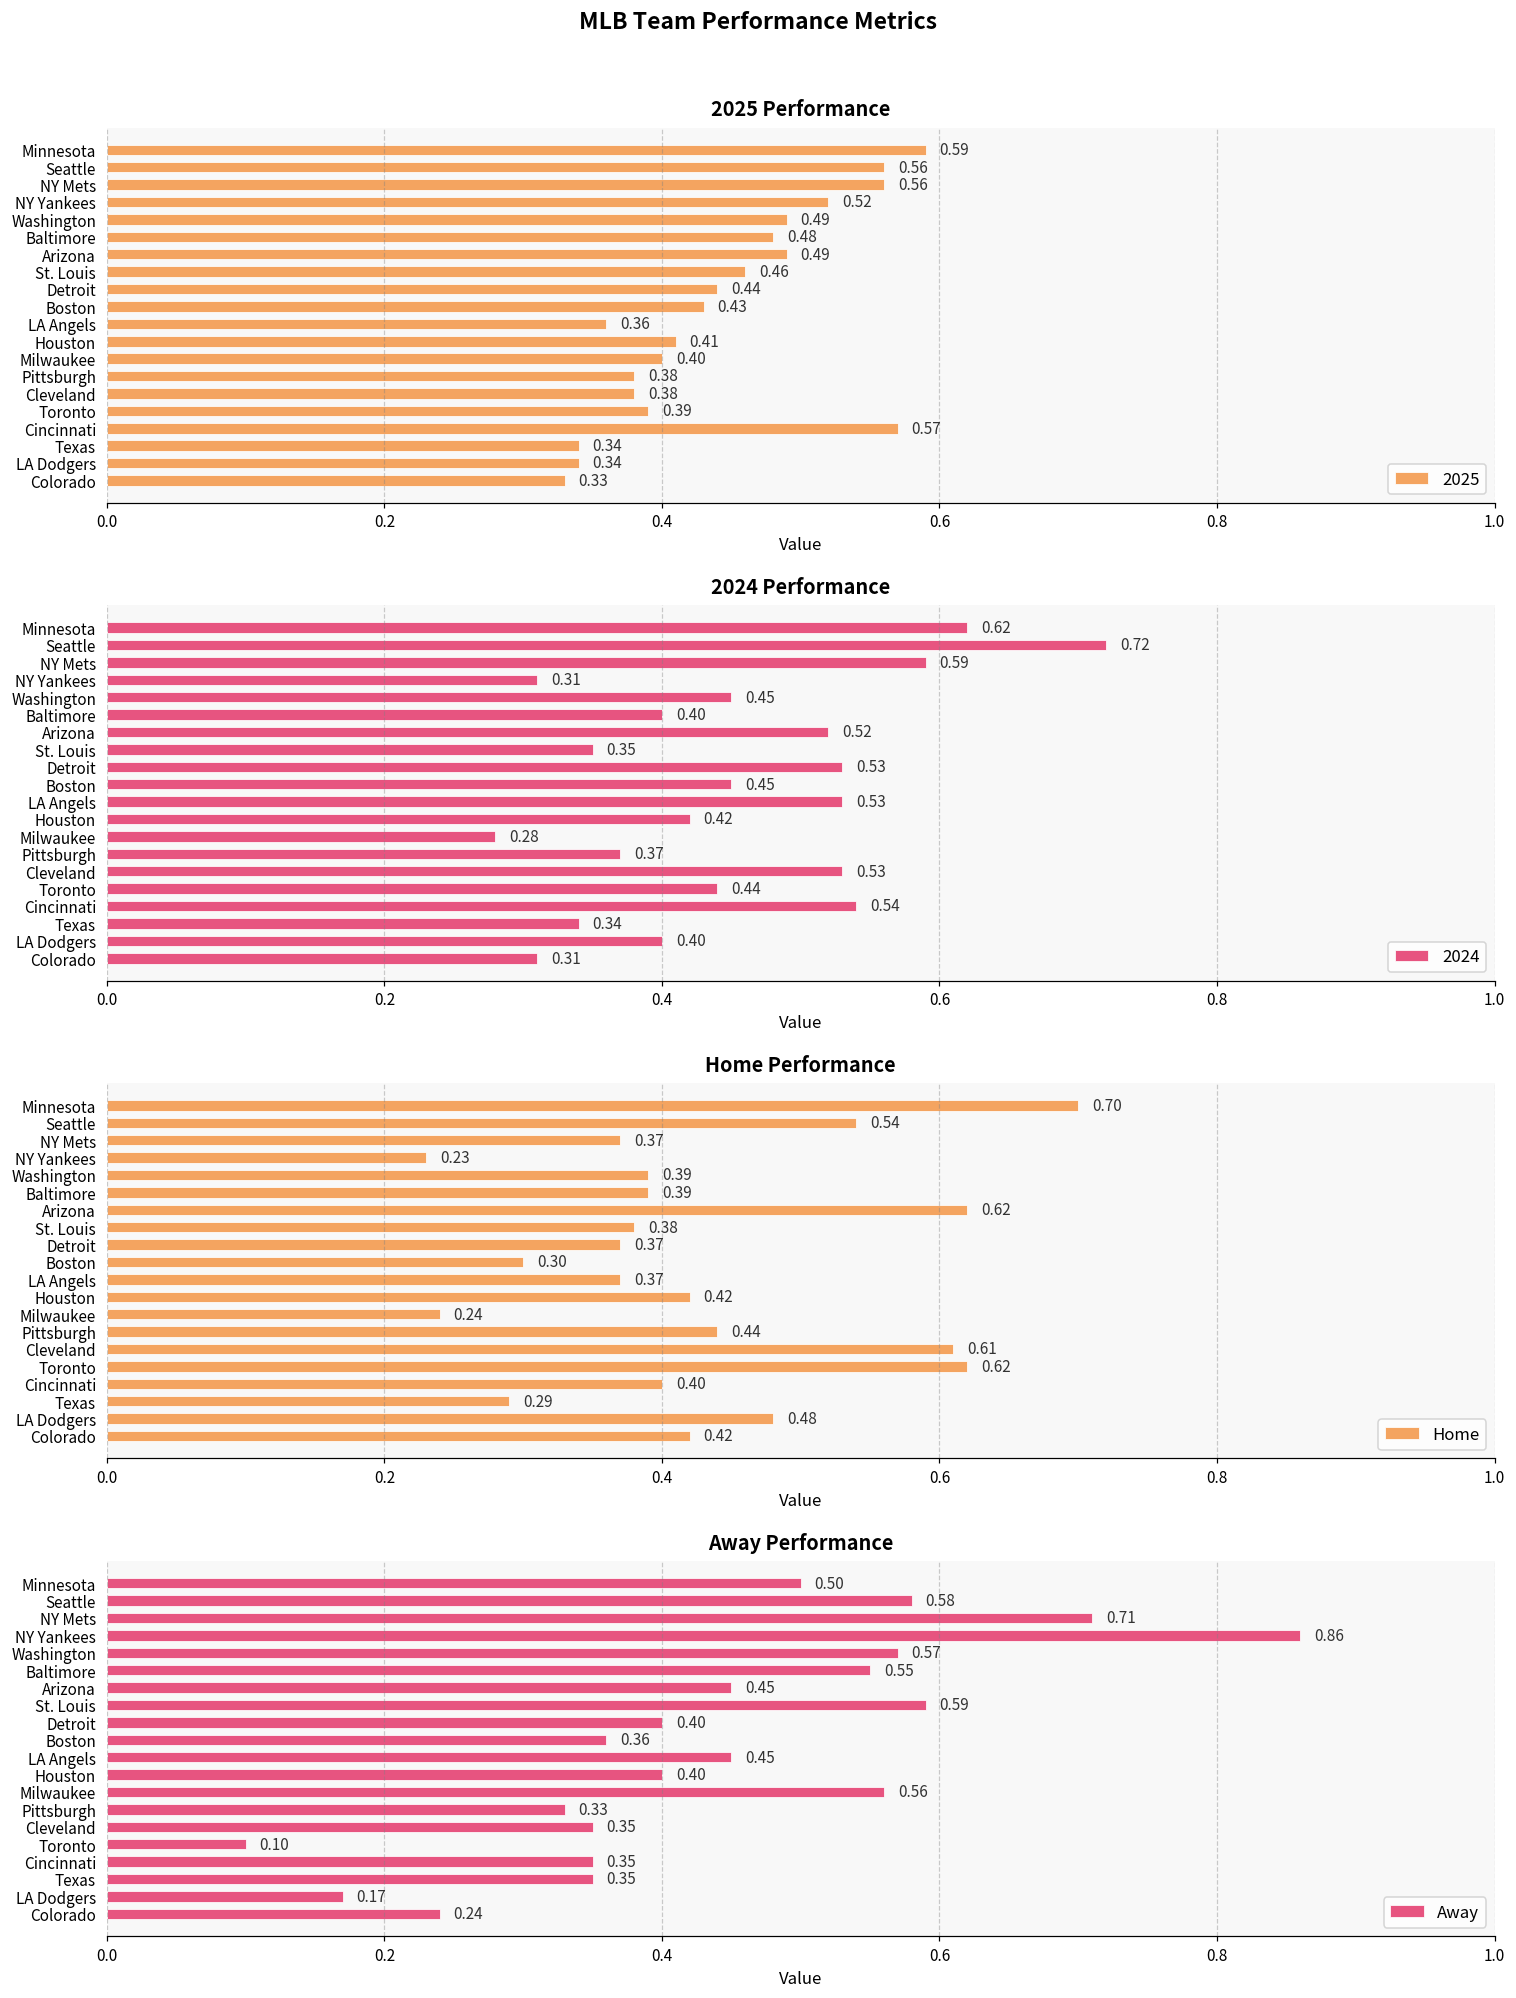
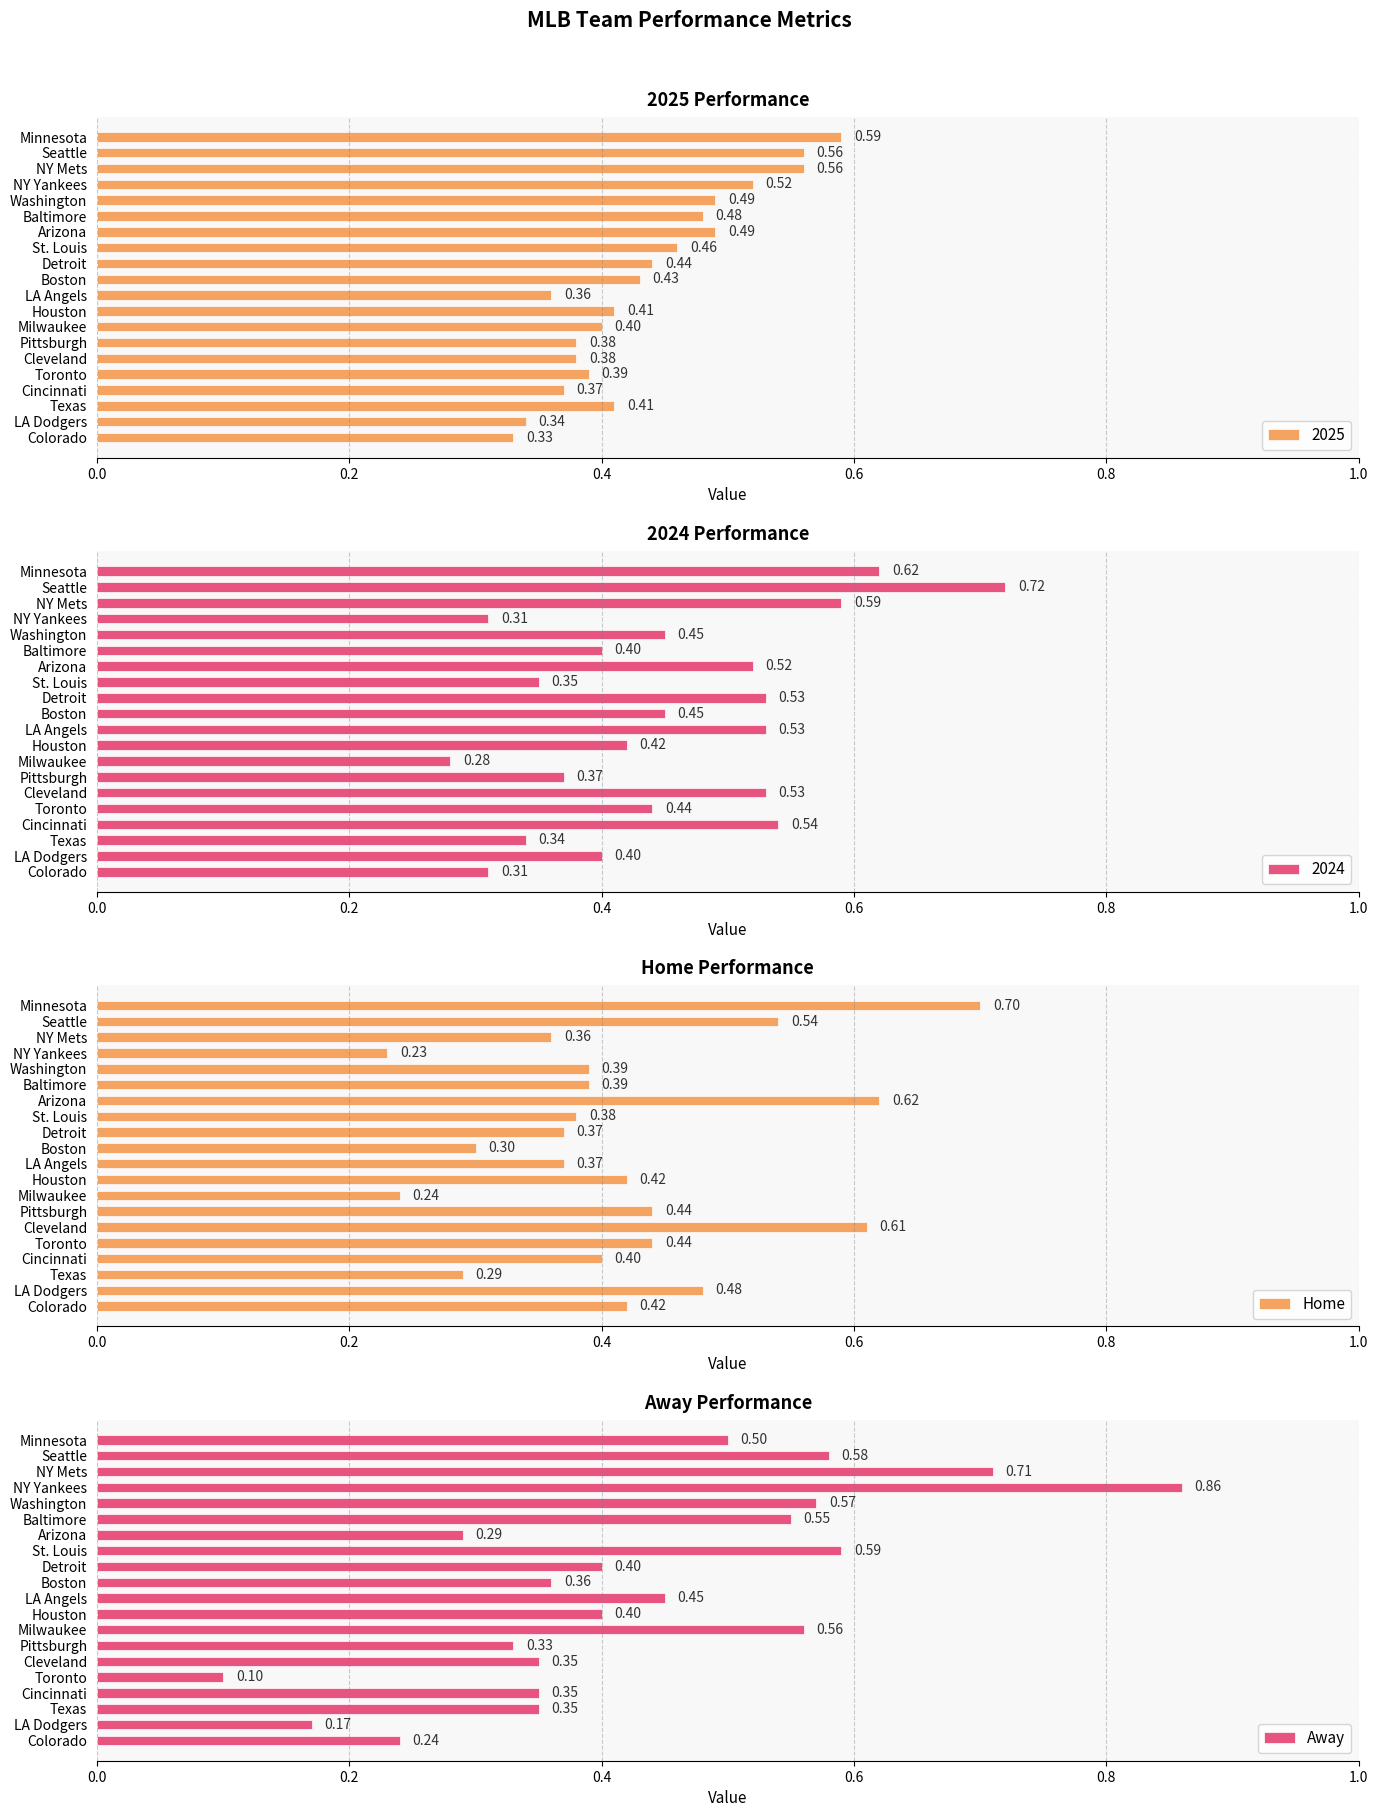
2025 Performance, Cincinnati: 0.57 -> 0.37
2025 Performance, Texas: 0.34 -> 0.41
Home Performance, NY Mets: 0.37 -> 0.36
Home Performance, Toronto: 0.62 -> 0.44
Away Performance, Arizona: 0.45 -> 0.29
